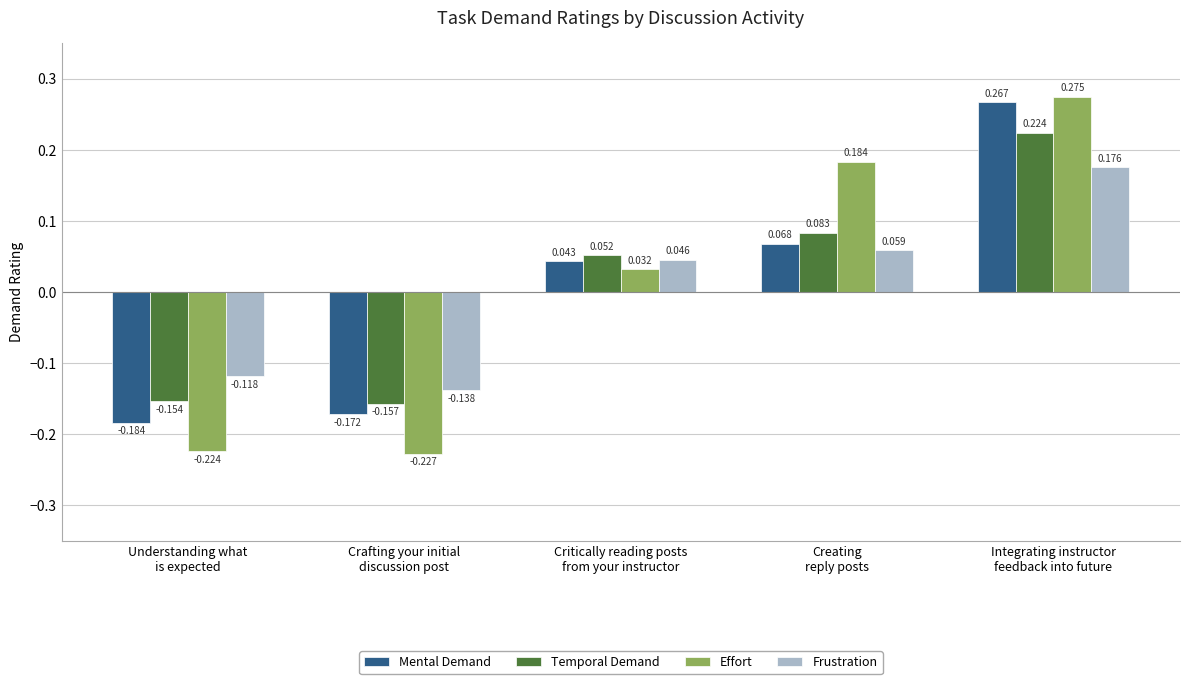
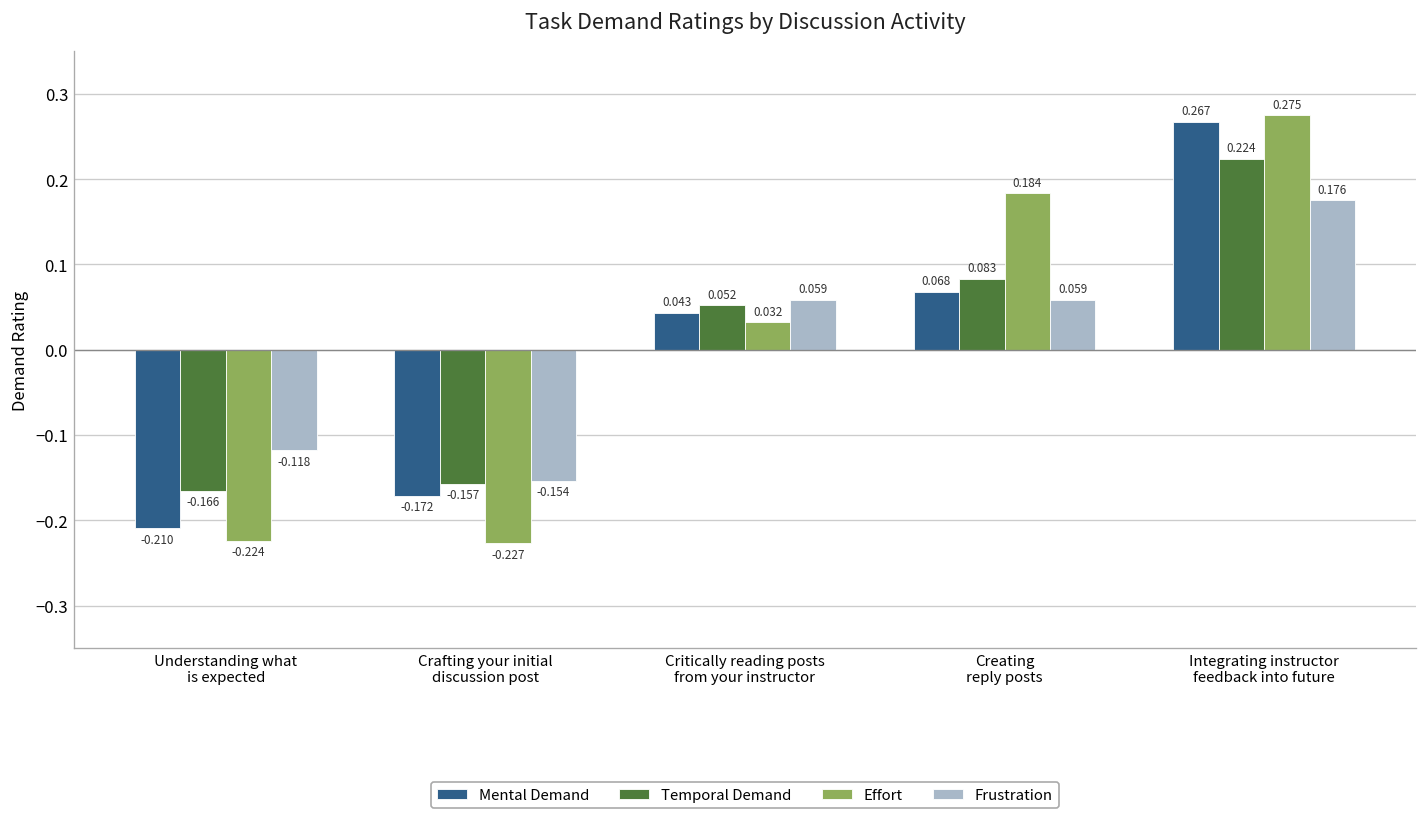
Mental Demand, Understanding what is expected: -0.184 -> -0.210
Temporal Demand, Understanding what is expected: -0.154 -> -0.166
Frustration, Crafting your initial discussion post: -0.138 -> -0.154
Frustration, Critically reading posts from your instructor: 0.046 -> 0.059
